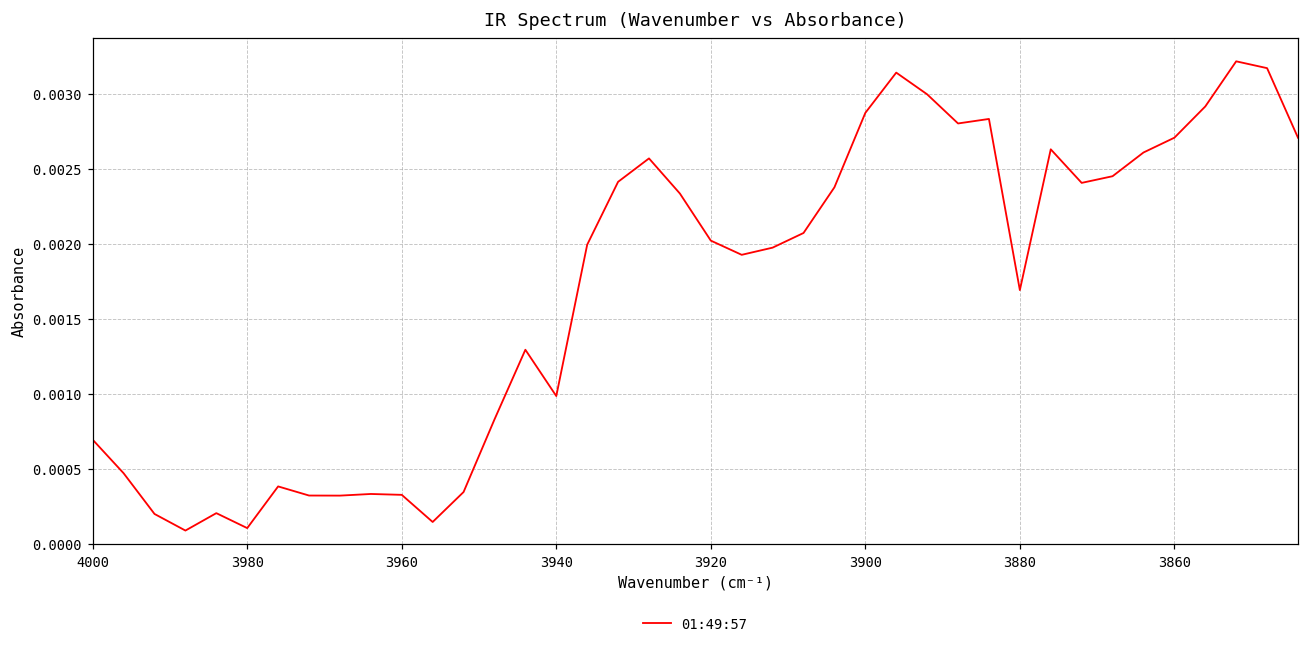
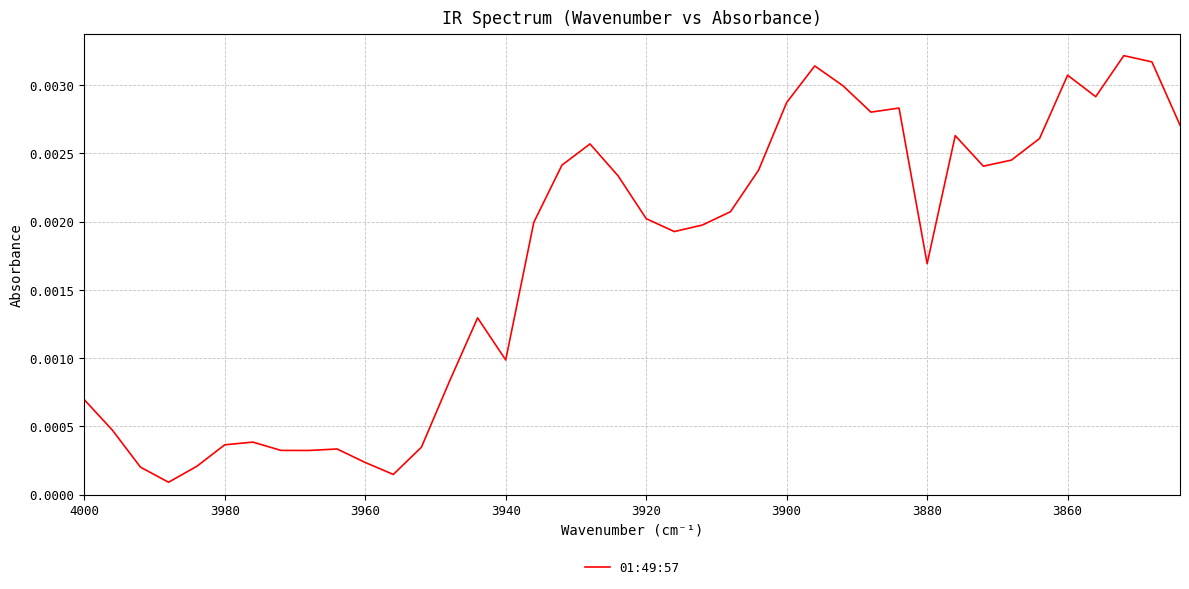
3980: 0.00011 -> 0.00036
3960: 0.00033 -> 0.00023
3860: 0.00271 -> 0.00307
